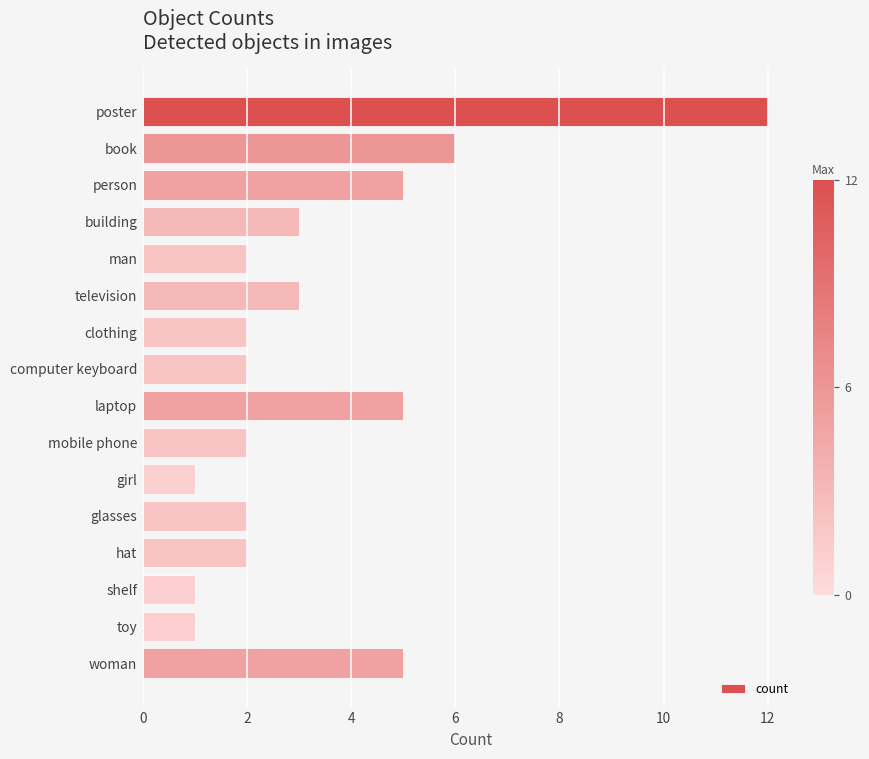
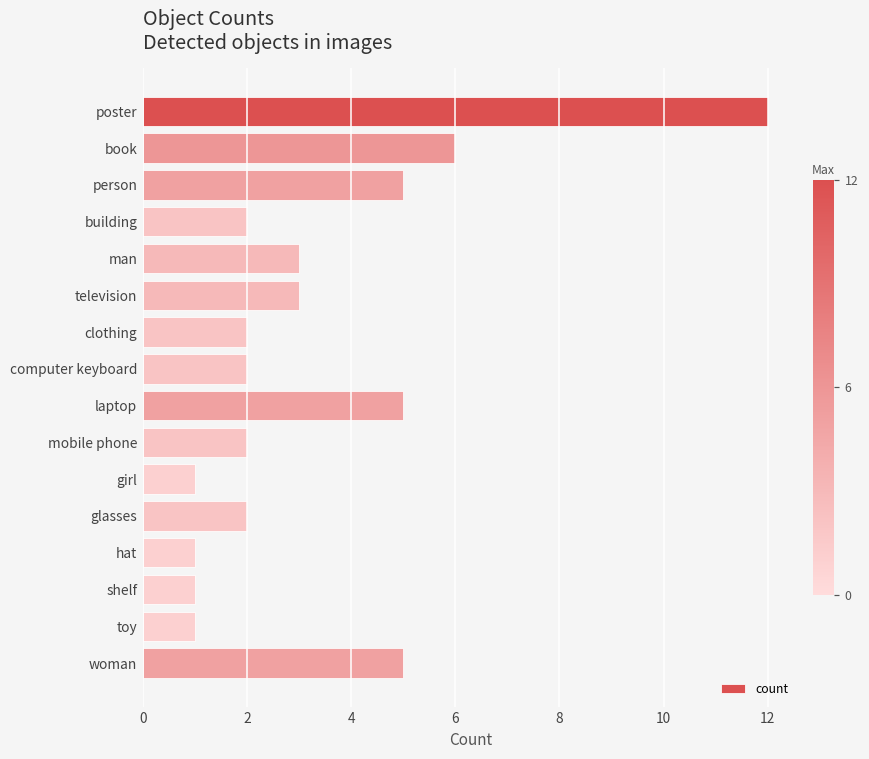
building: 3 -> 2
man: 2 -> 3
hat: 2 -> 1
